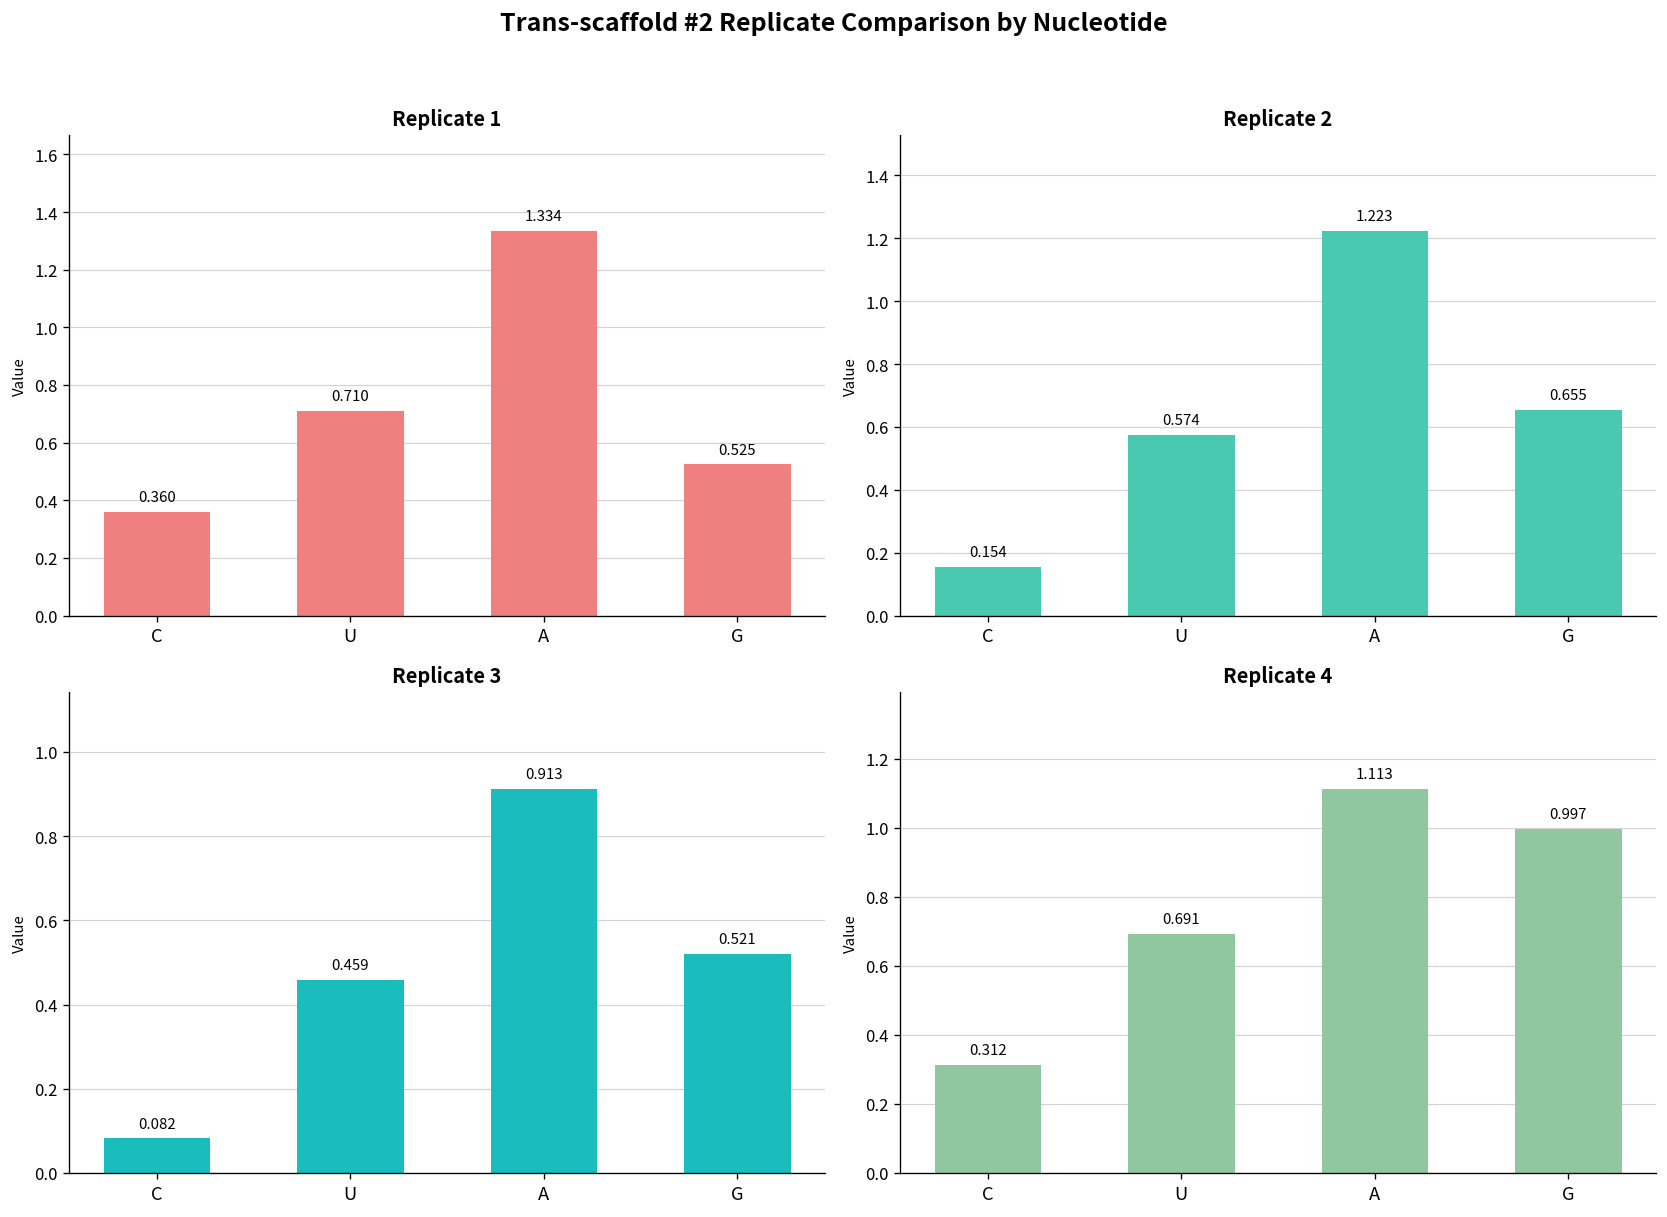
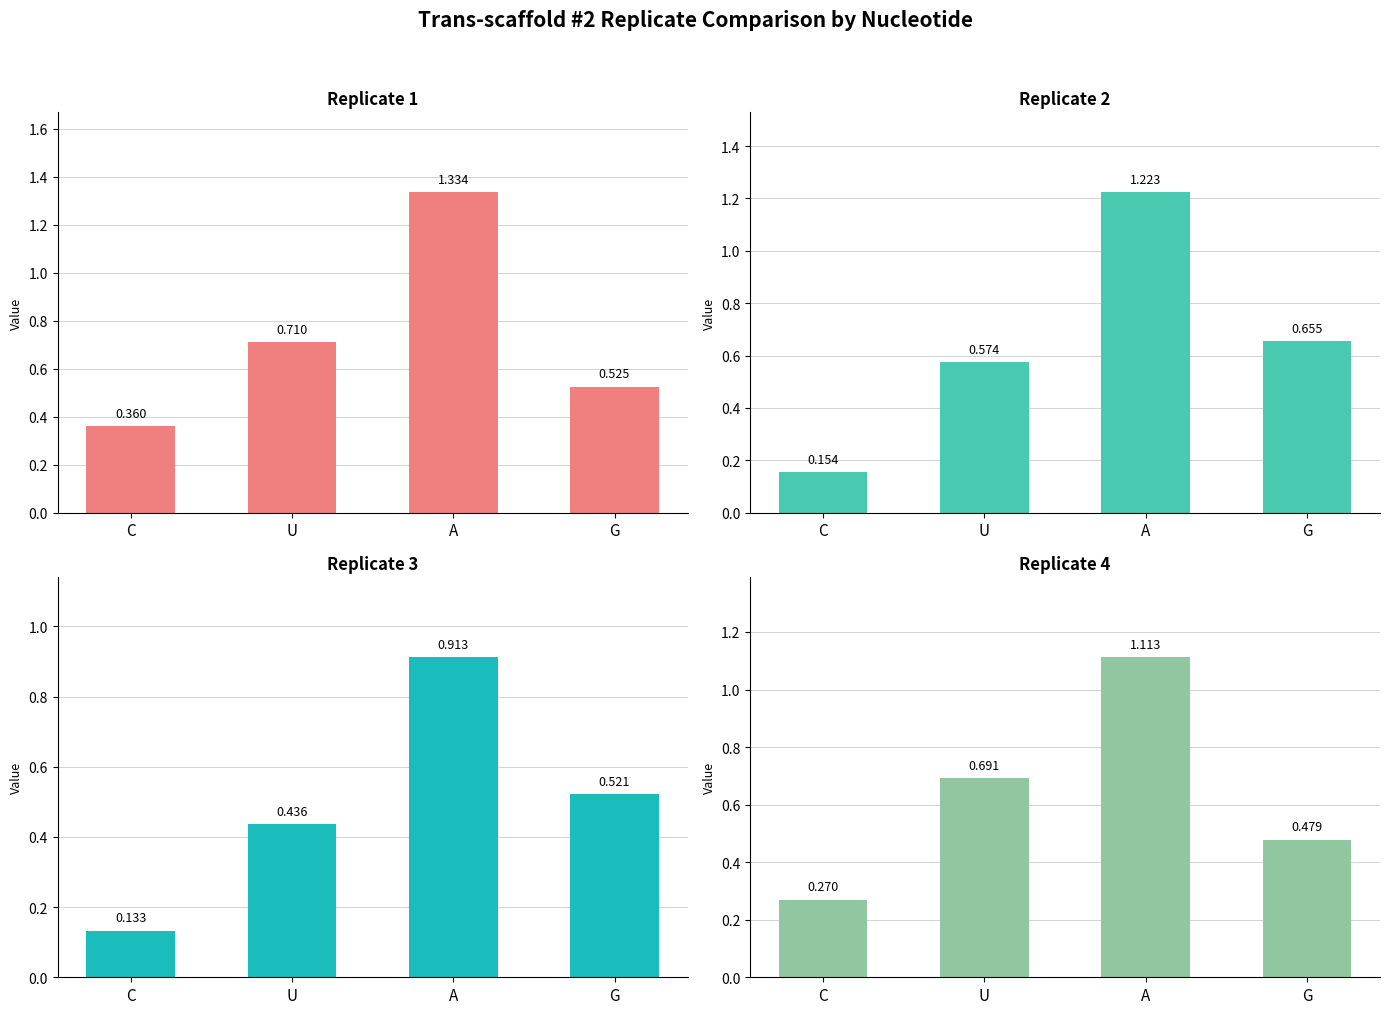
Replicate 3, C: 0.082 -> 0.133
Replicate 3, U: 0.459 -> 0.436
Replicate 4, C: 0.312 -> 0.270
Replicate 4, G: 0.997 -> 0.479
